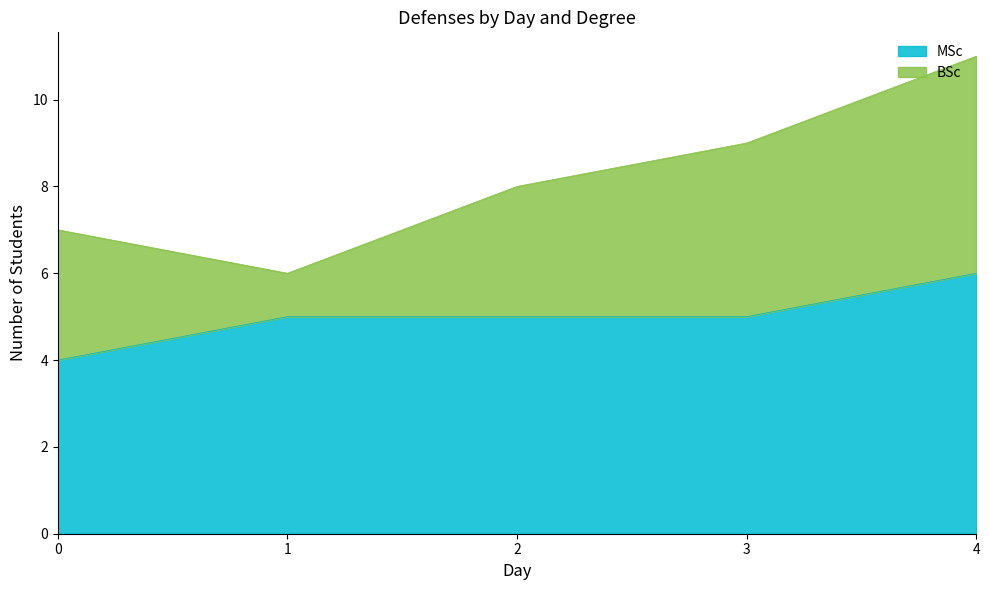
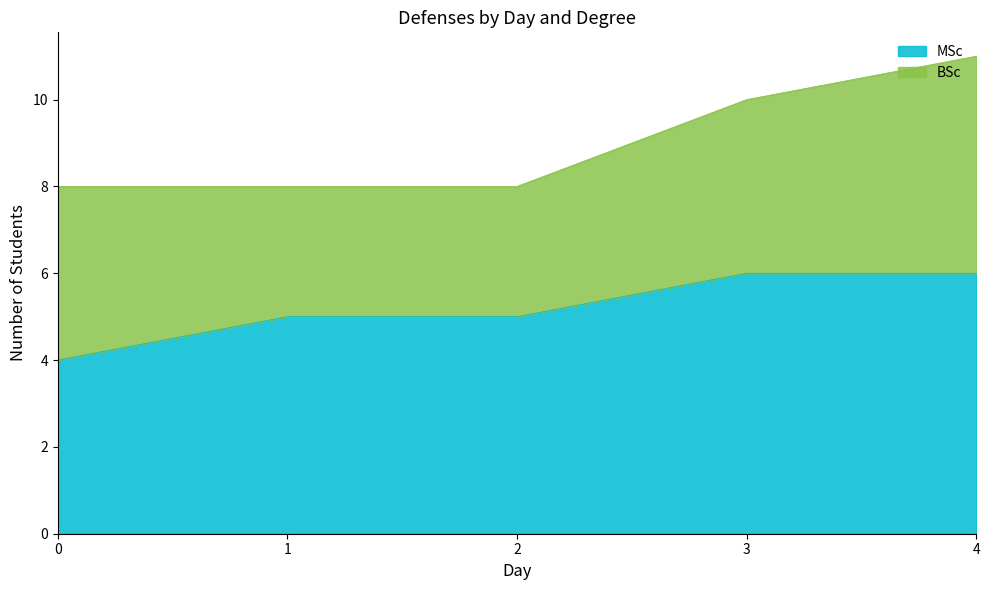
BSc, 0: 3 -> 4
BSc, 1: 1 -> 3
MSc, 3: 5 -> 6
